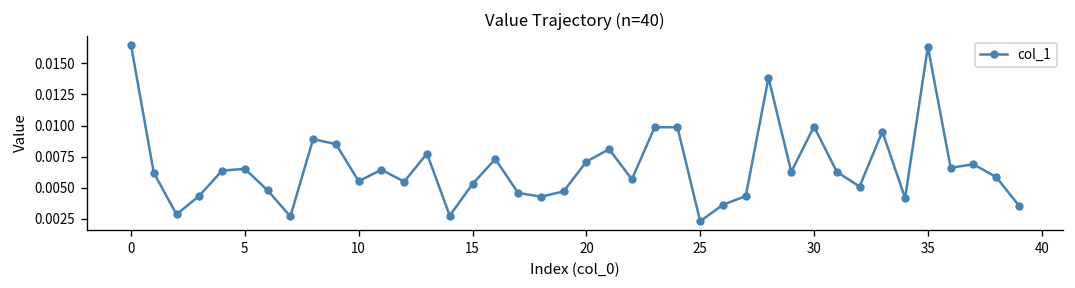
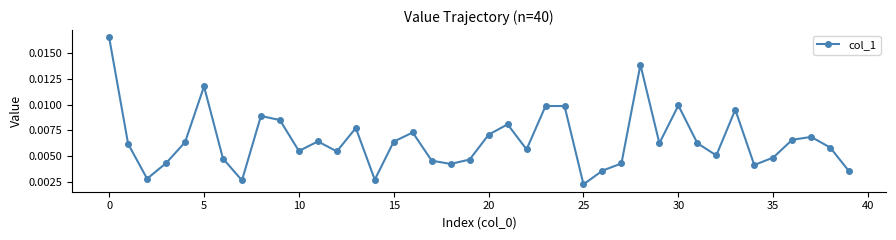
5: 0.0065 -> 0.0118
15: 0.0053 -> 0.0064
35: 0.0163 -> 0.0049
